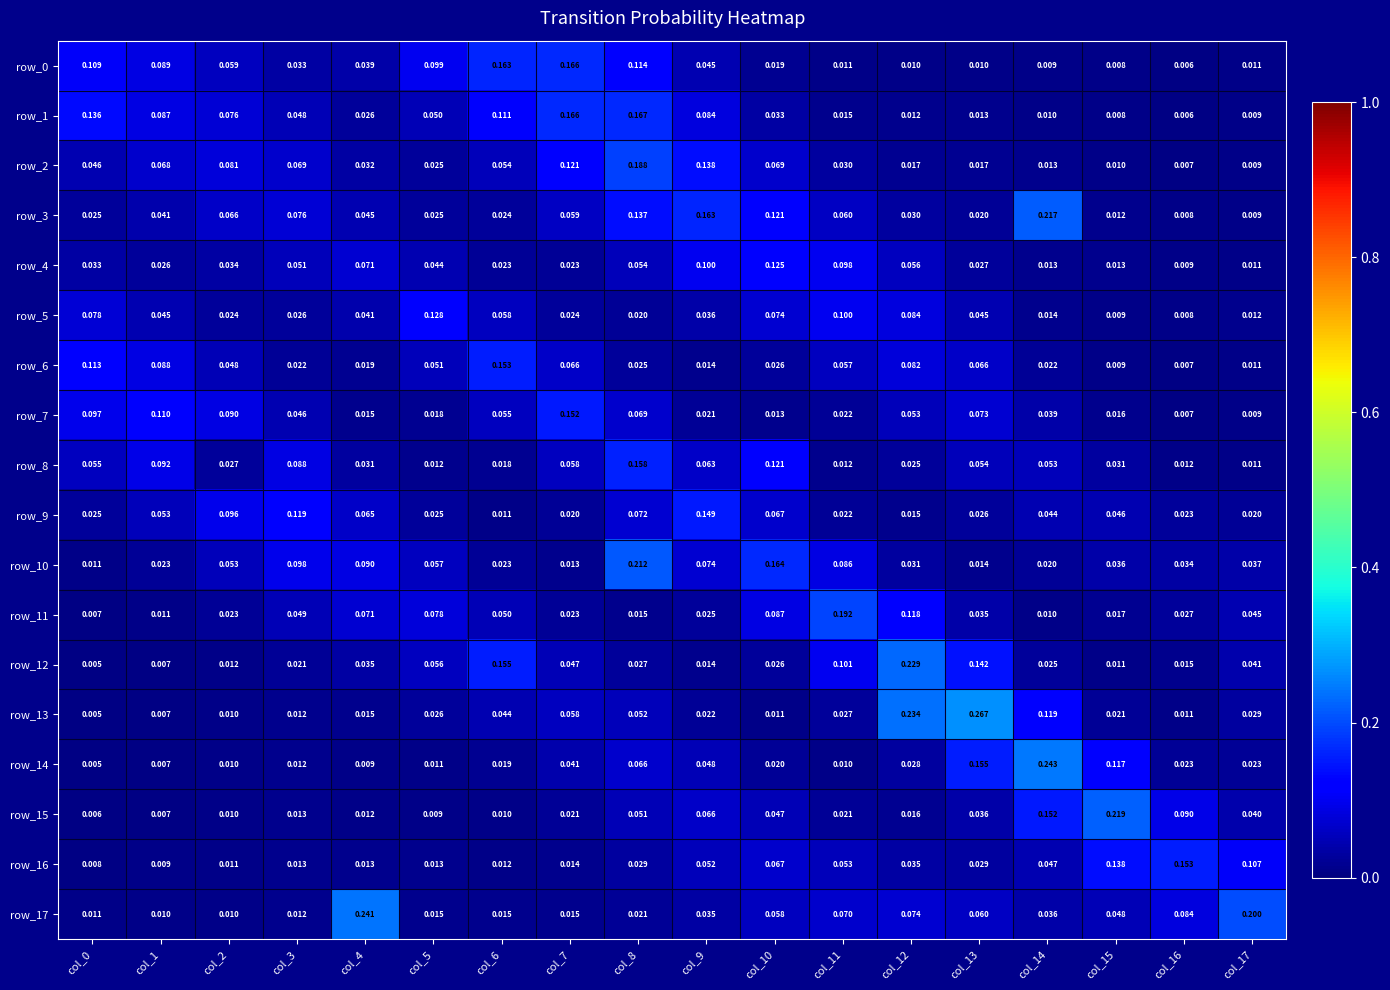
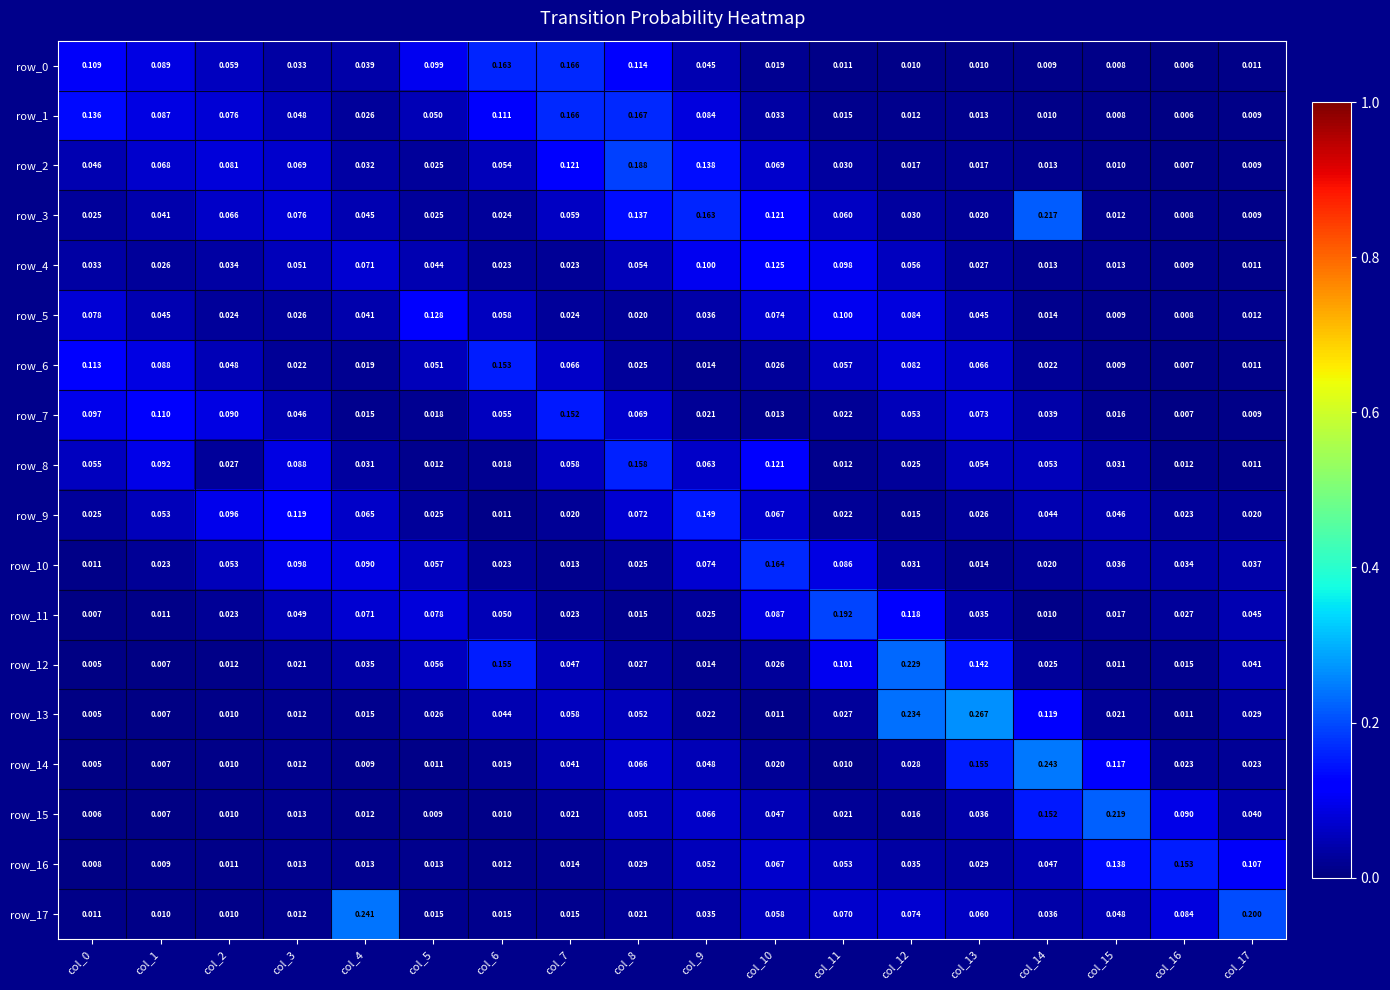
row_10, col_8: 0.212 -> 0.025
